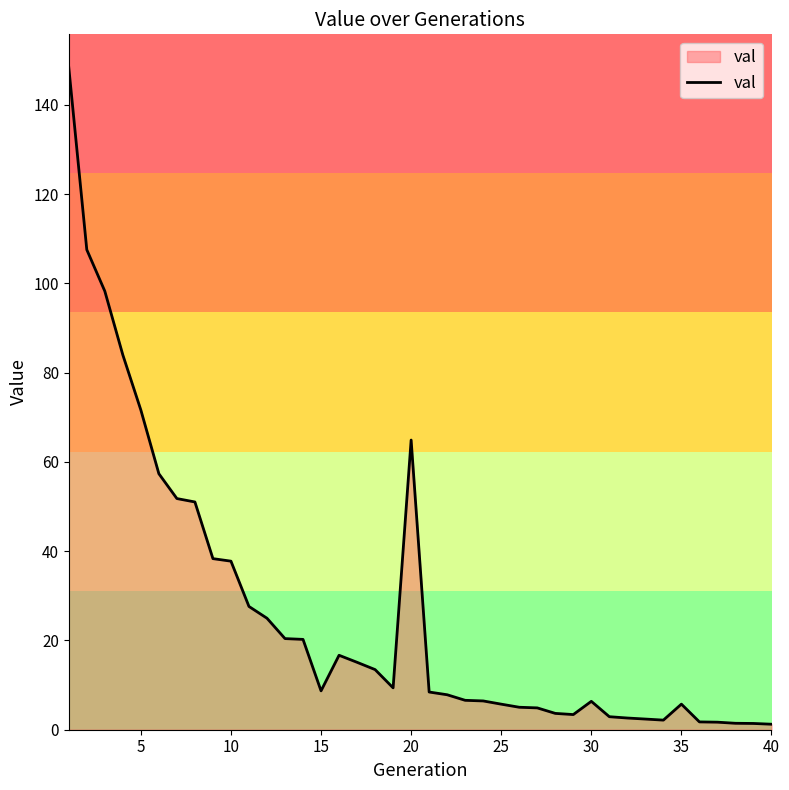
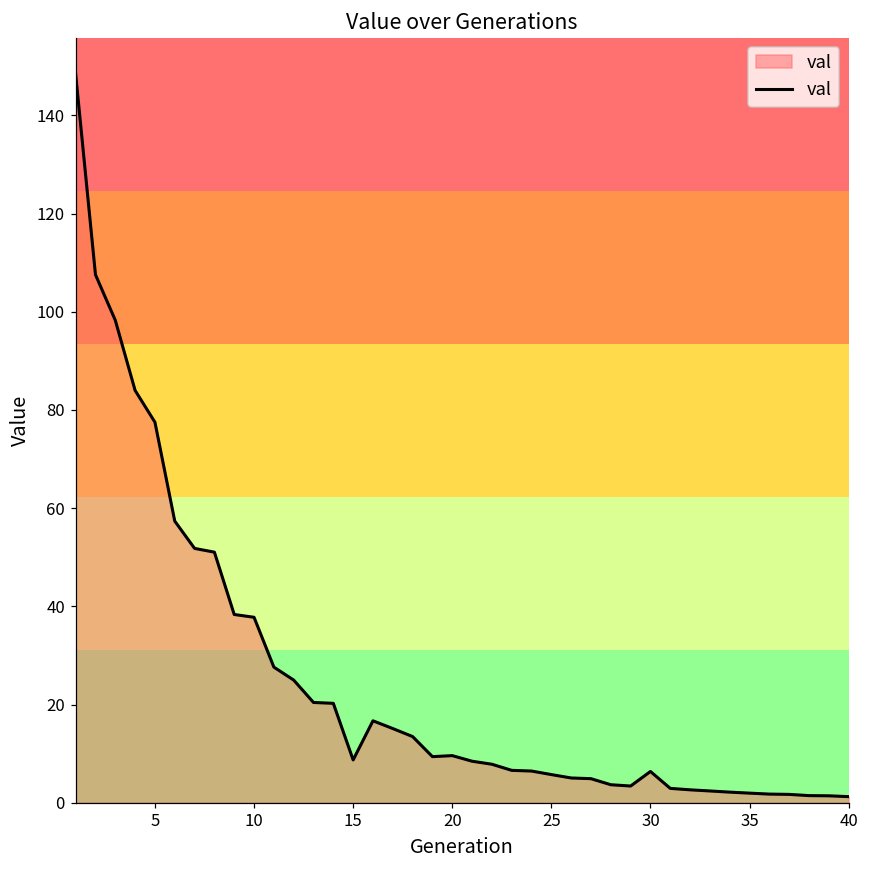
5: 72 -> 77
20: 65 -> 10
35: 6 -> 2
